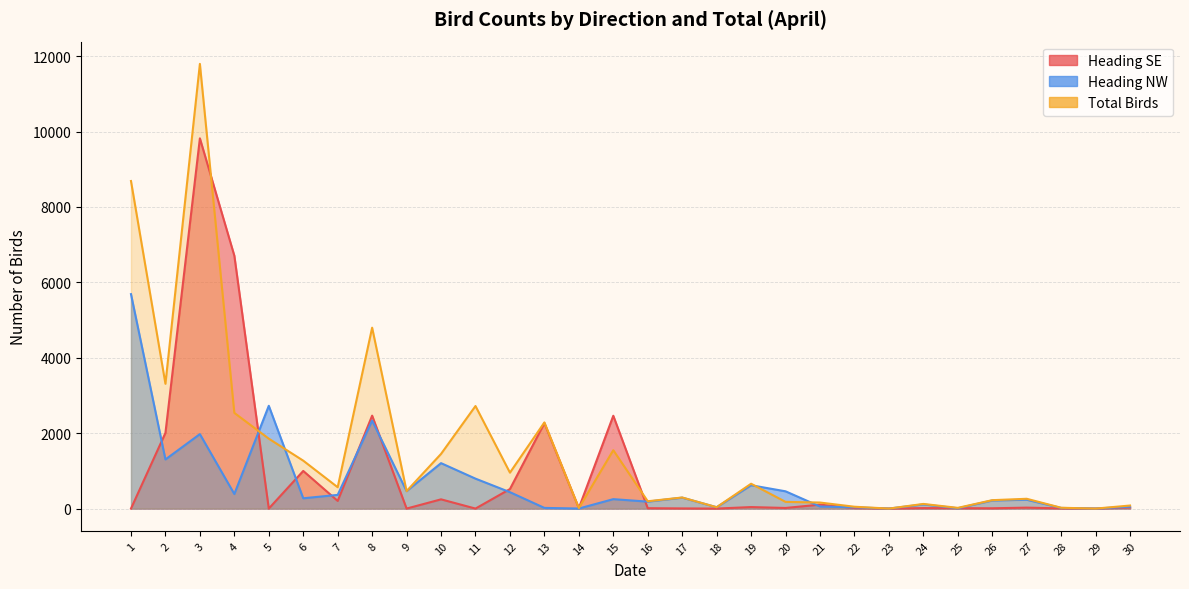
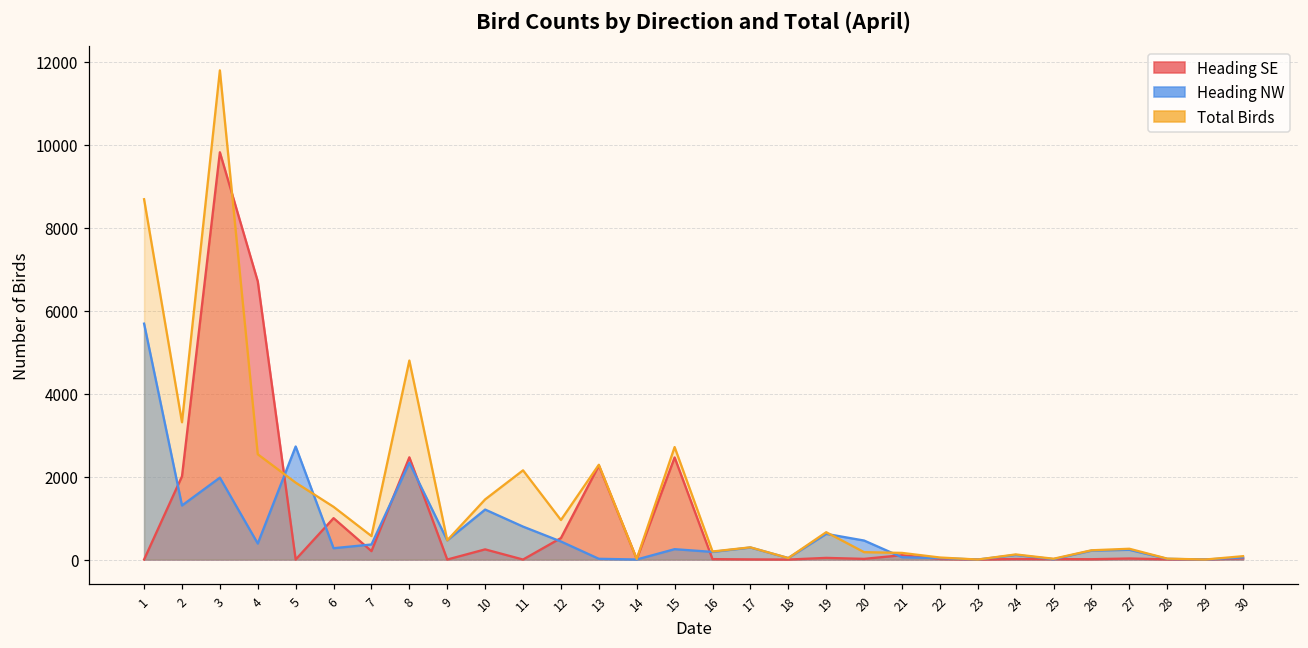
Total Birds, 11: 2700 -> 2200
Total Birds, 15: 1500 -> 2700
